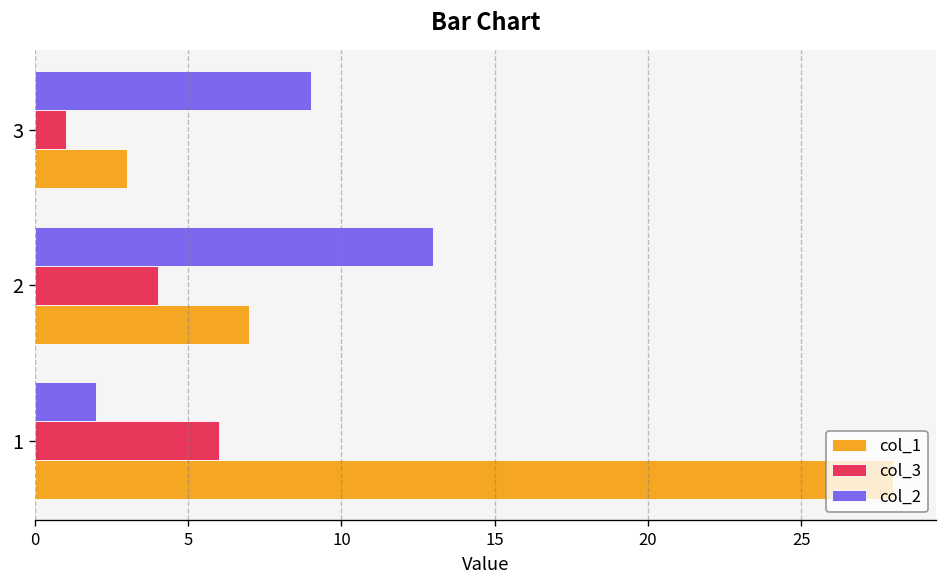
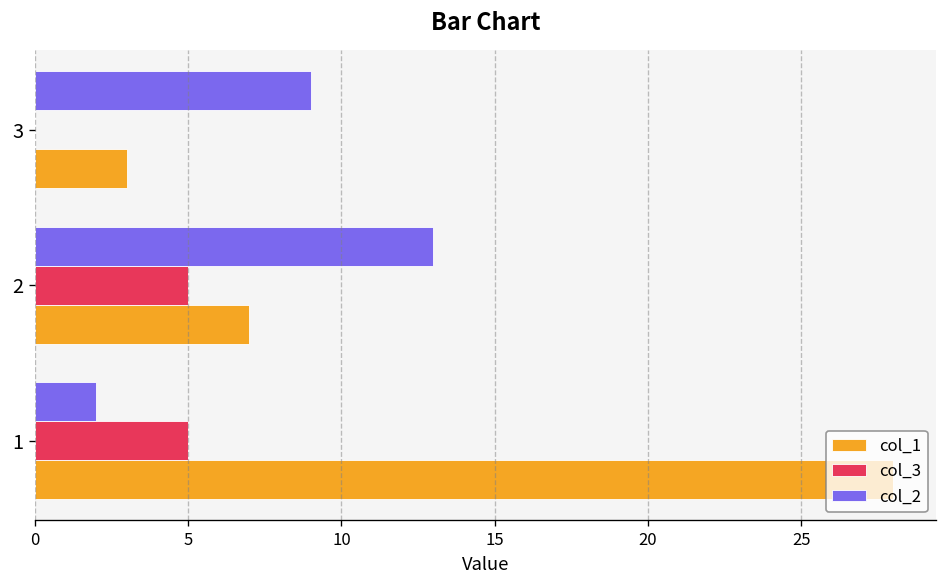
col_3, 3: 1 -> 0
col_3, 2: 4 -> 5
col_3, 1: 6 -> 5
